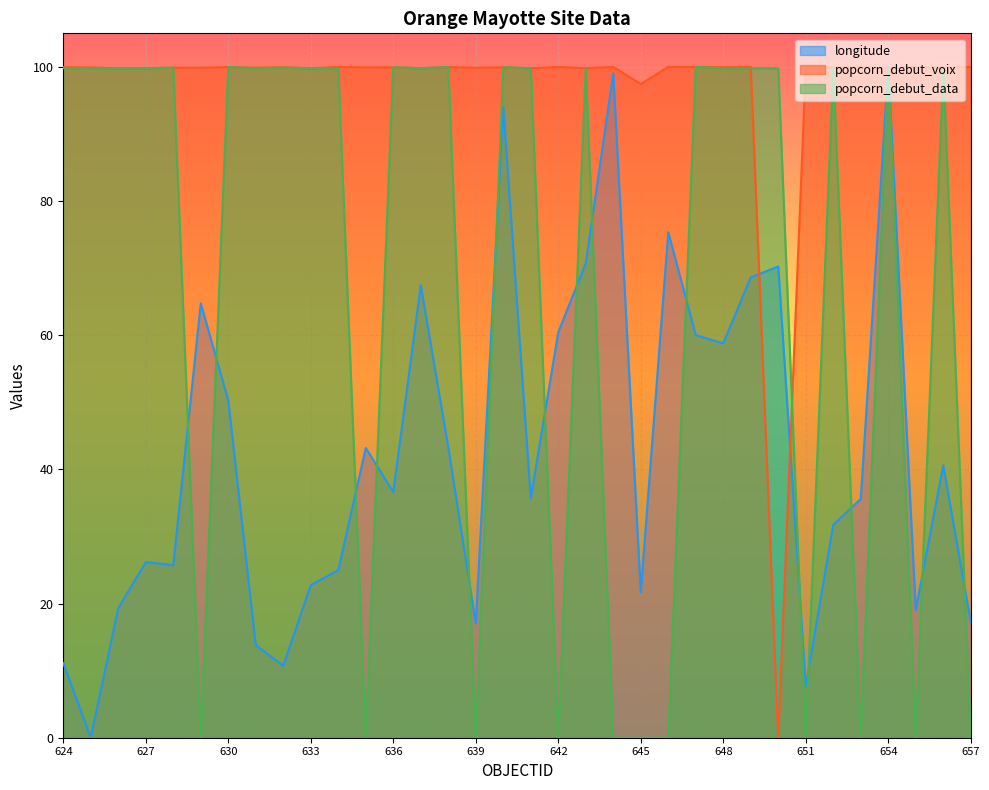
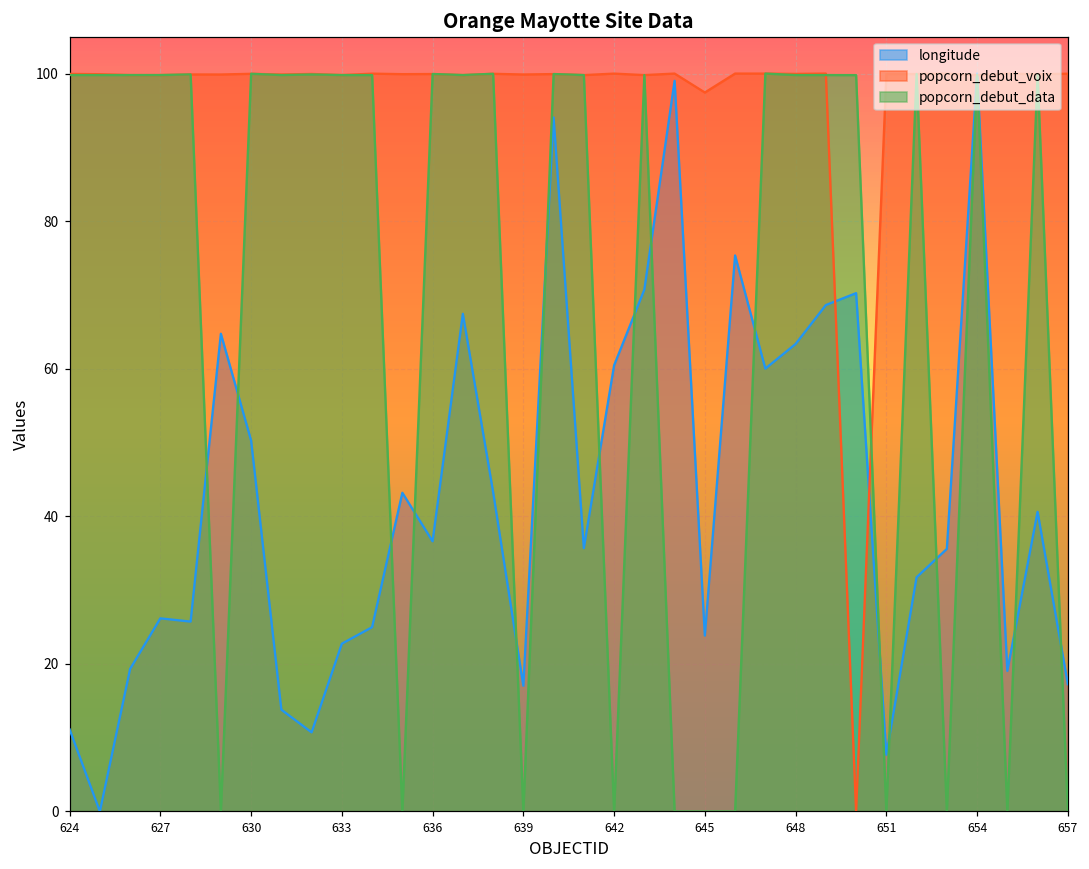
longitude, 645: 22 -> 24
longitude, 648: 59 -> 63
